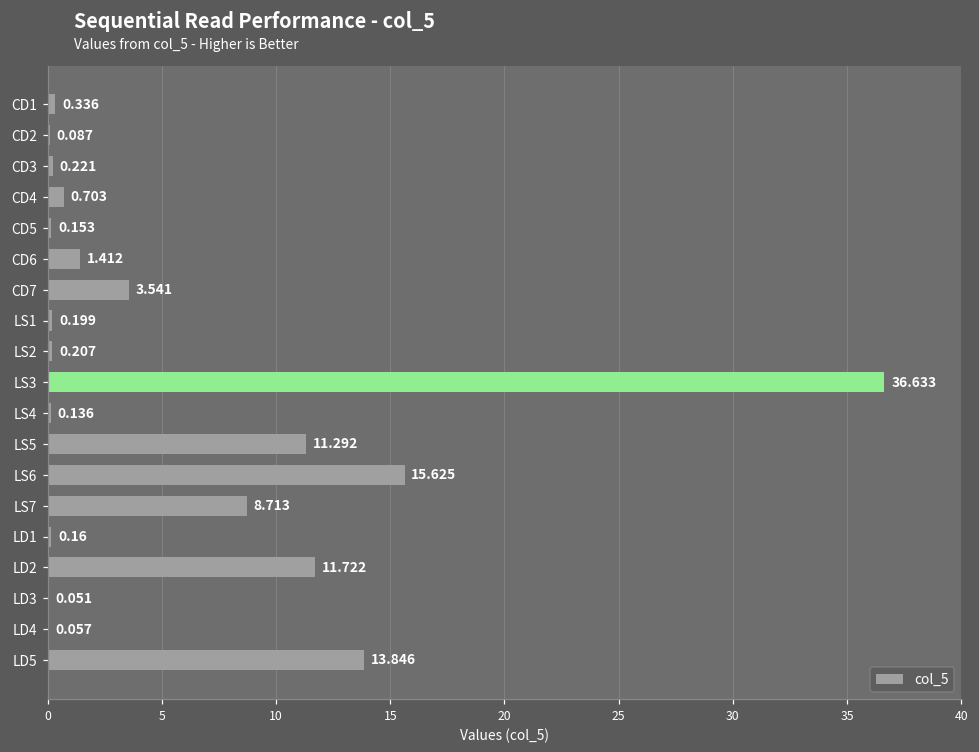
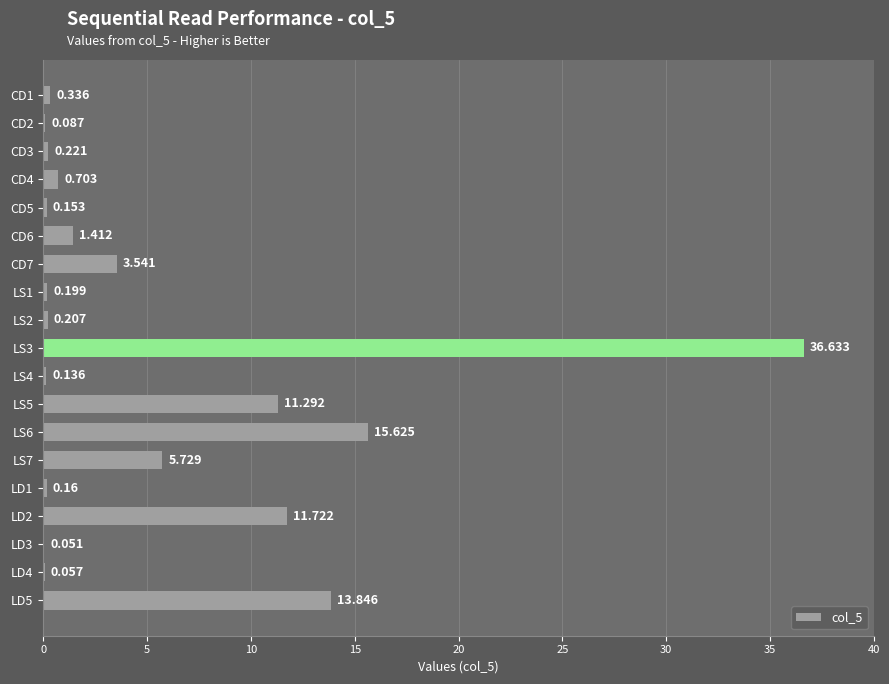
LS7: 8.713 -> 5.729
